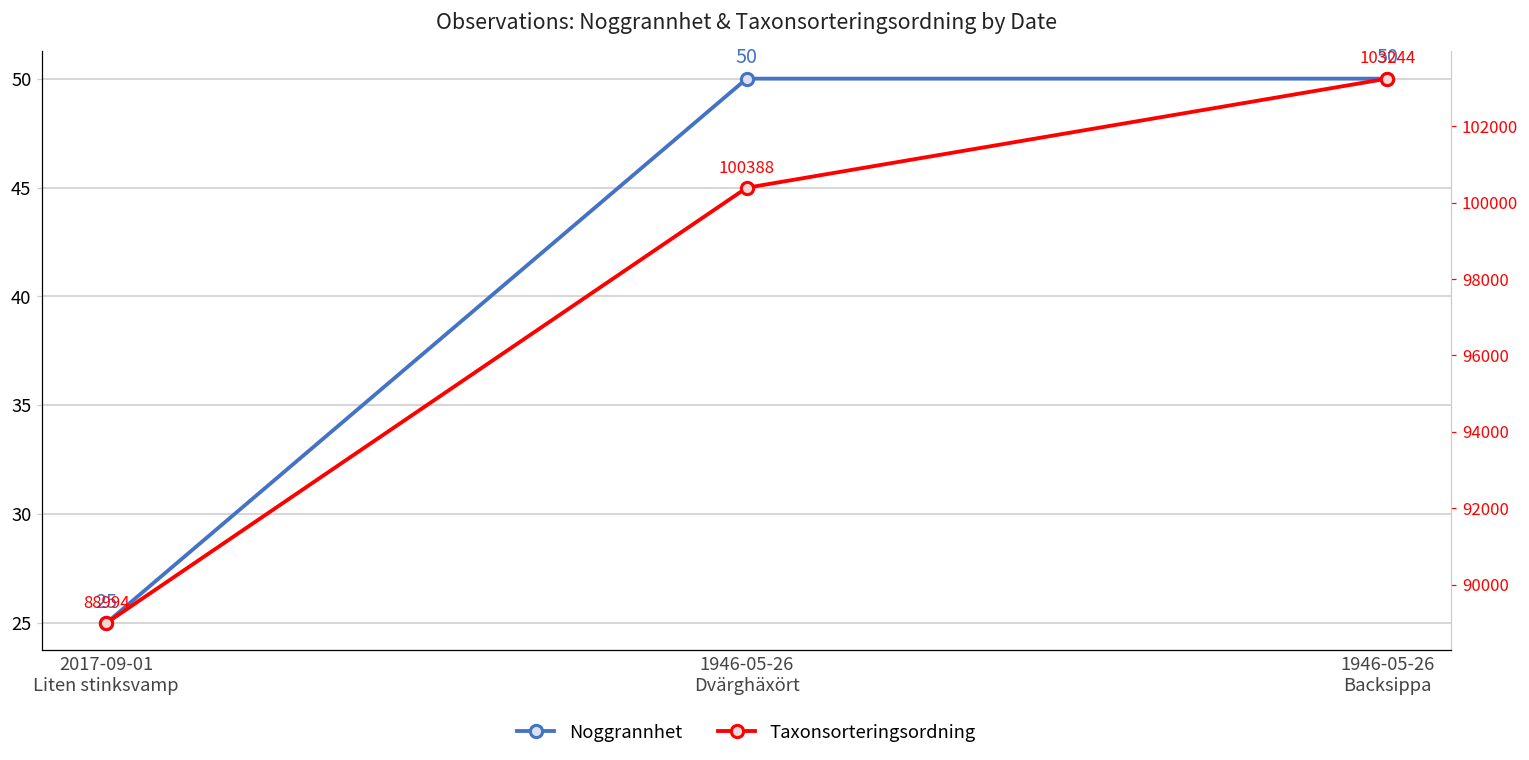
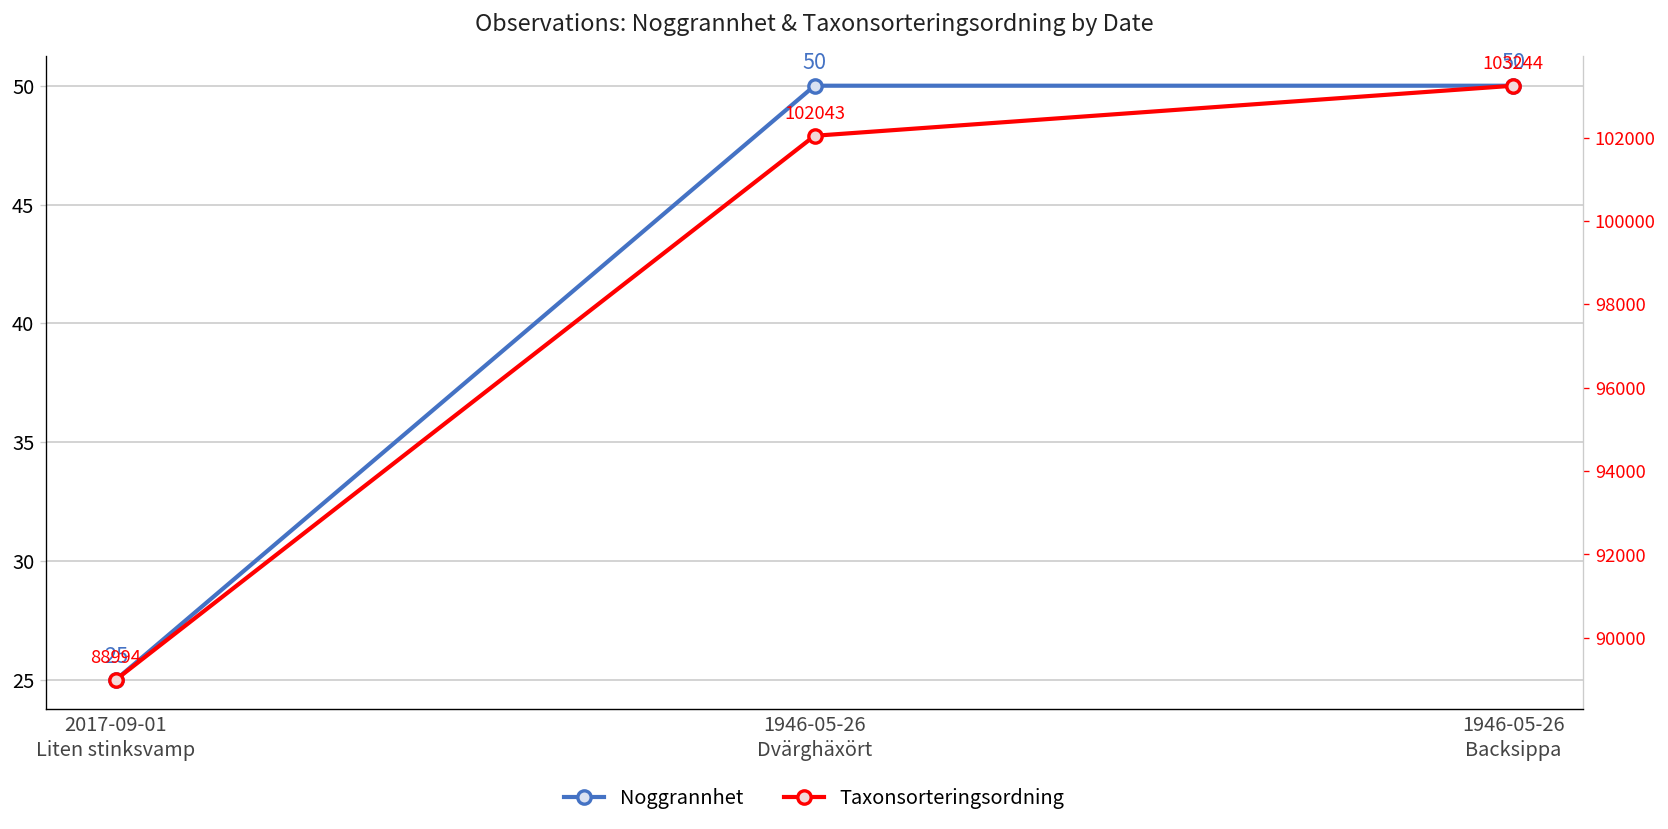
Taxonsorteringsordning, 1946-05-26 Dvärghäxört: 100388 -> 102043
